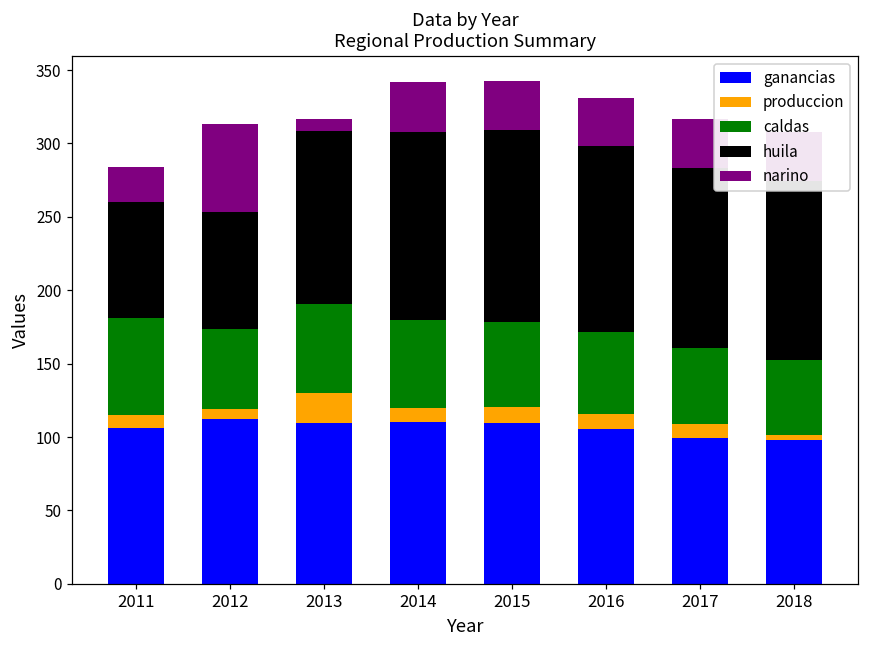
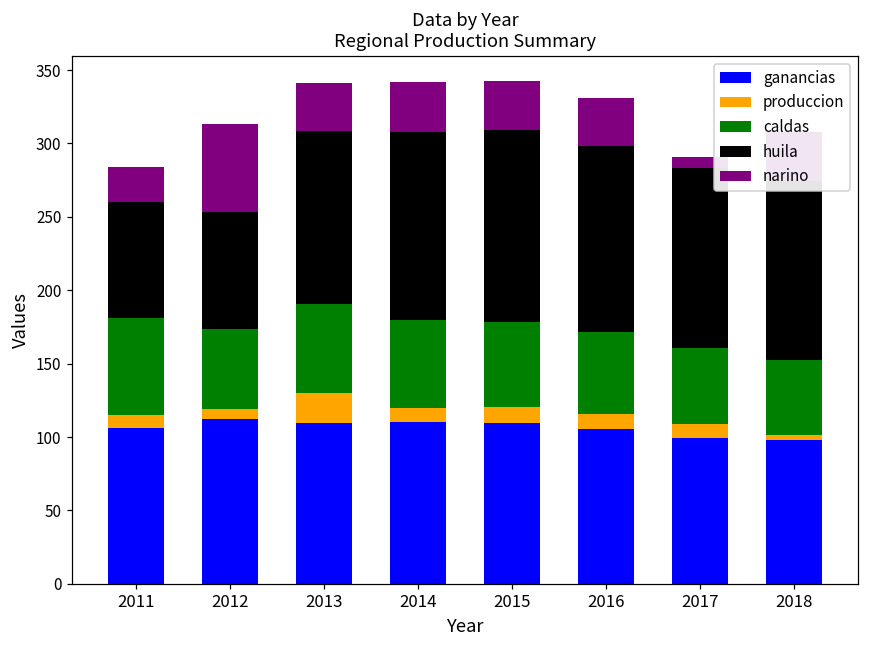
narino, 2013: 8 -> 32
narino, 2017: 34 -> 8
